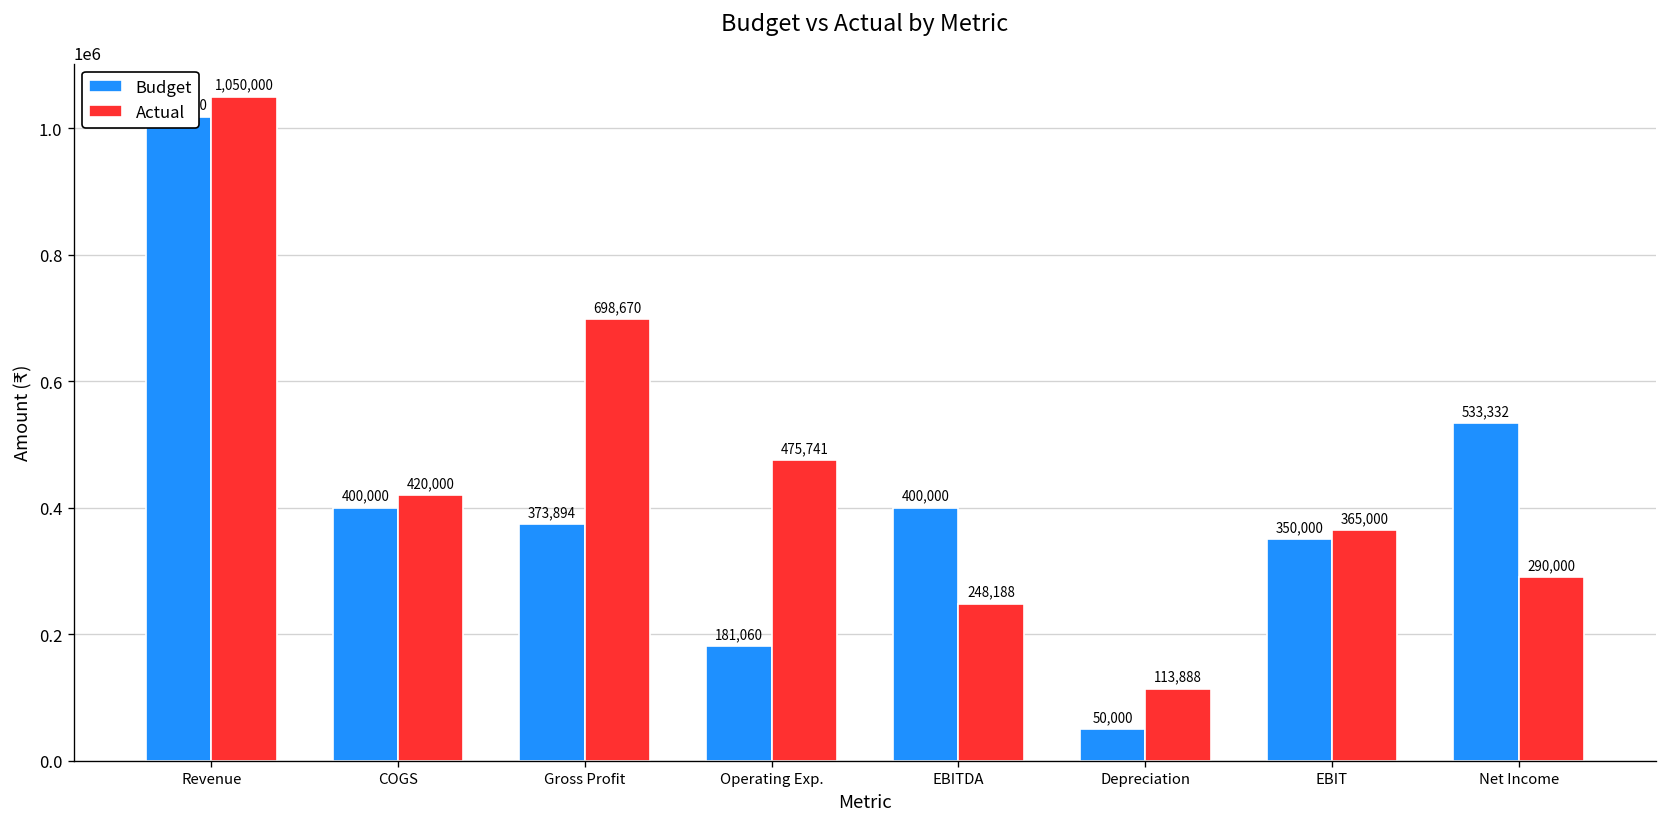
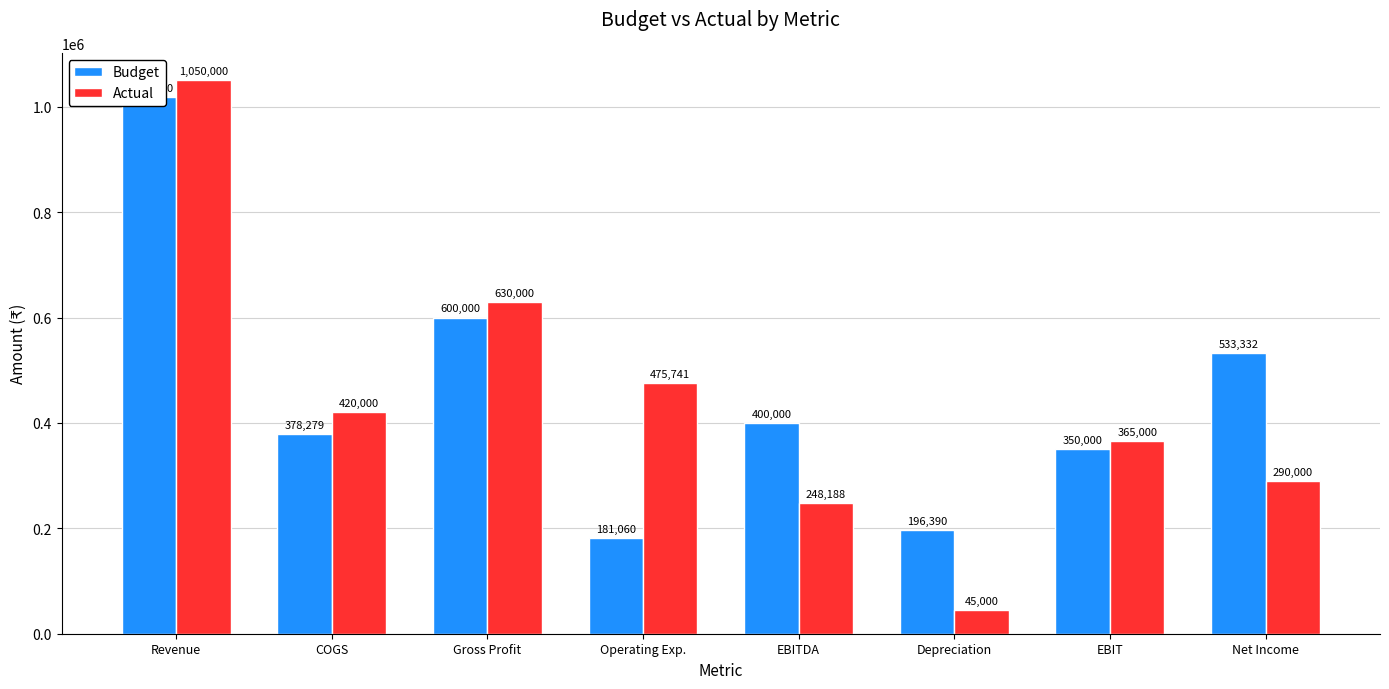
Budget, COGS: 400,000 -> 378,279
Budget, Gross Profit: 373,894 -> 600,000
Actual, Gross Profit: 698,670 -> 630,000
Budget, Depreciation: 50,000 -> 196,390
Actual, Depreciation: 113,888 -> 45,000
